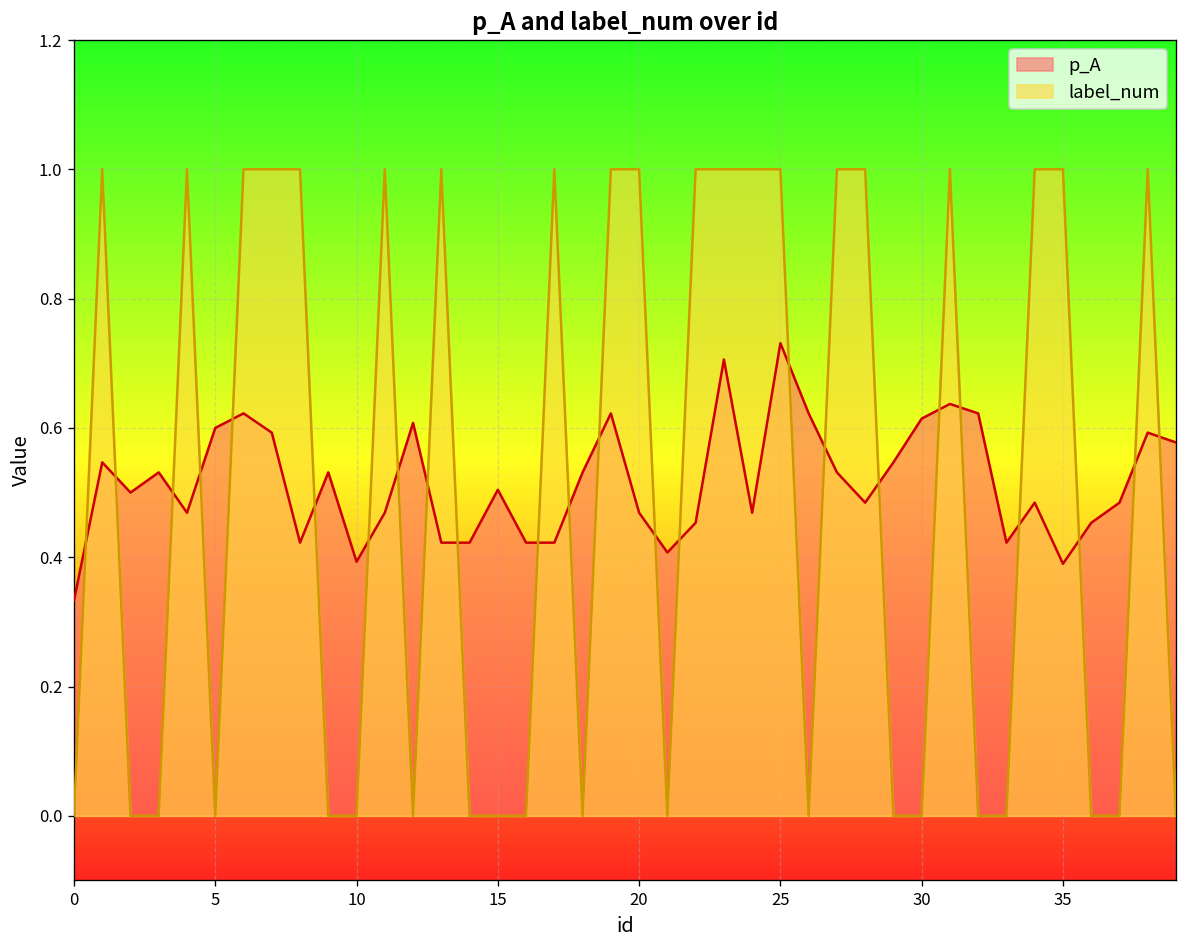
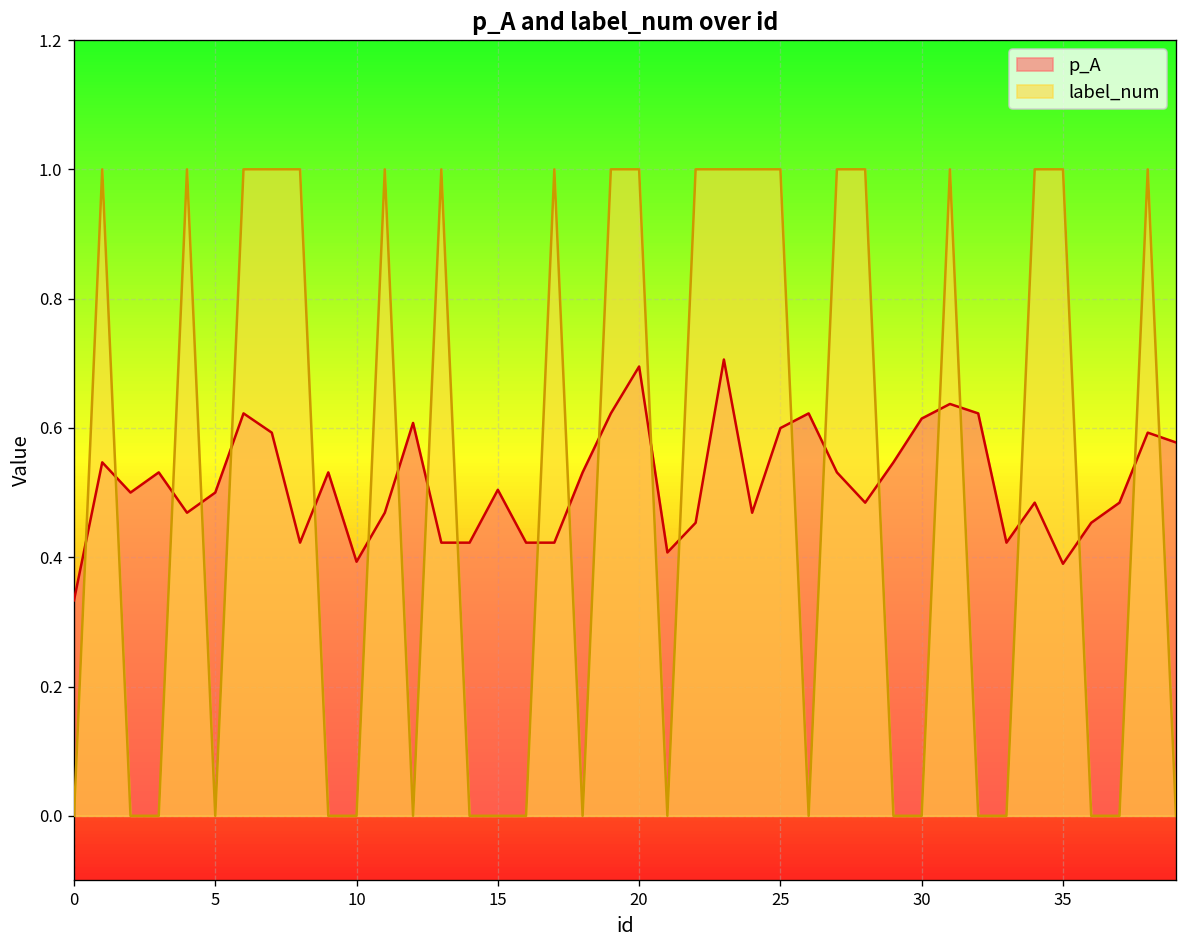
p_A, 5: 0.6 -> 0.5
p_A, 20: 0.47 -> 0.69
p_A, 25: 0.73 -> 0.60
